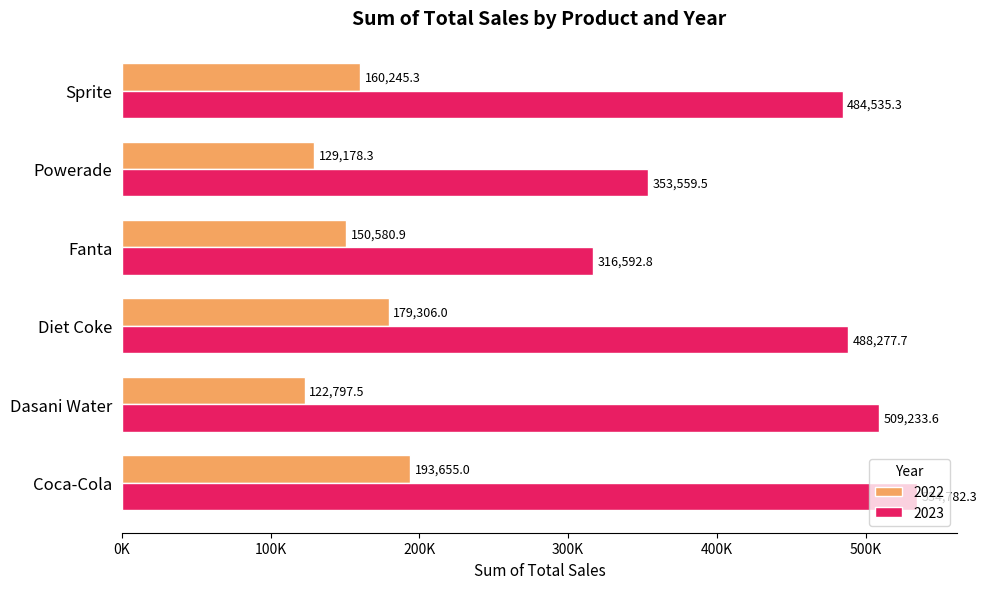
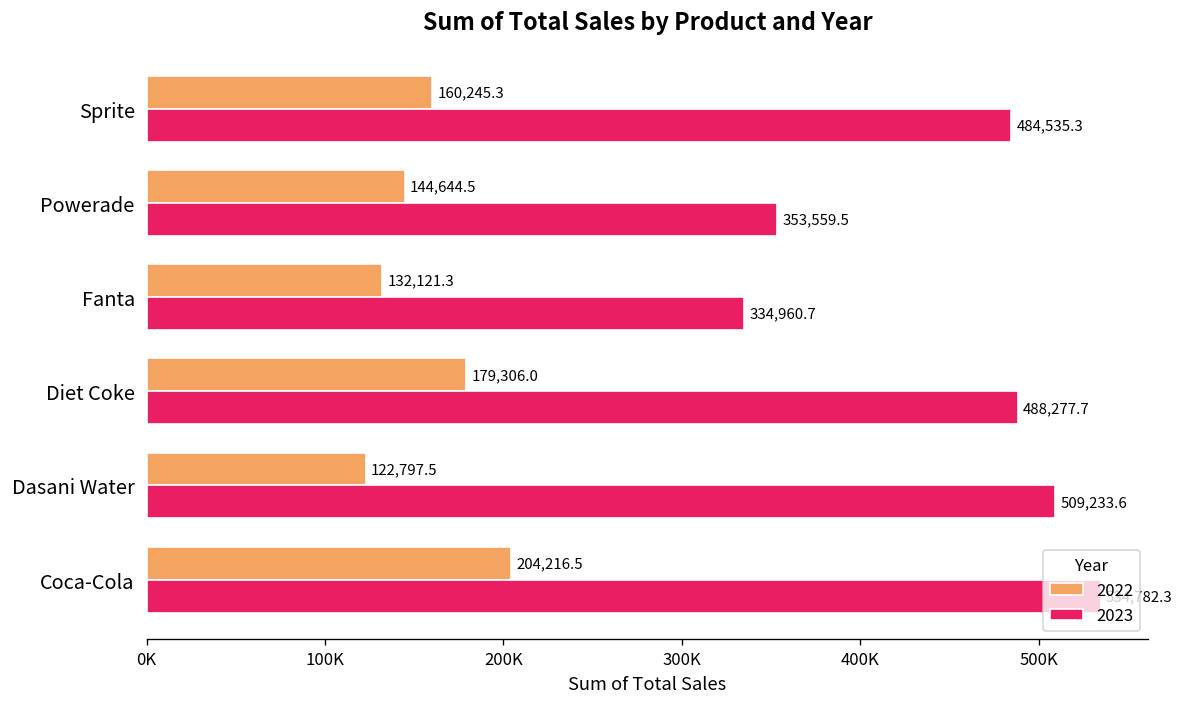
2022, Powerade: 129,178.3 -> 144,644.5
2022, Fanta: 150,580.9 -> 132,121.3
2023, Fanta: 316,592.8 -> 334,960.7
2022, Coca-Cola: 193,655.0 -> 204,216.5
